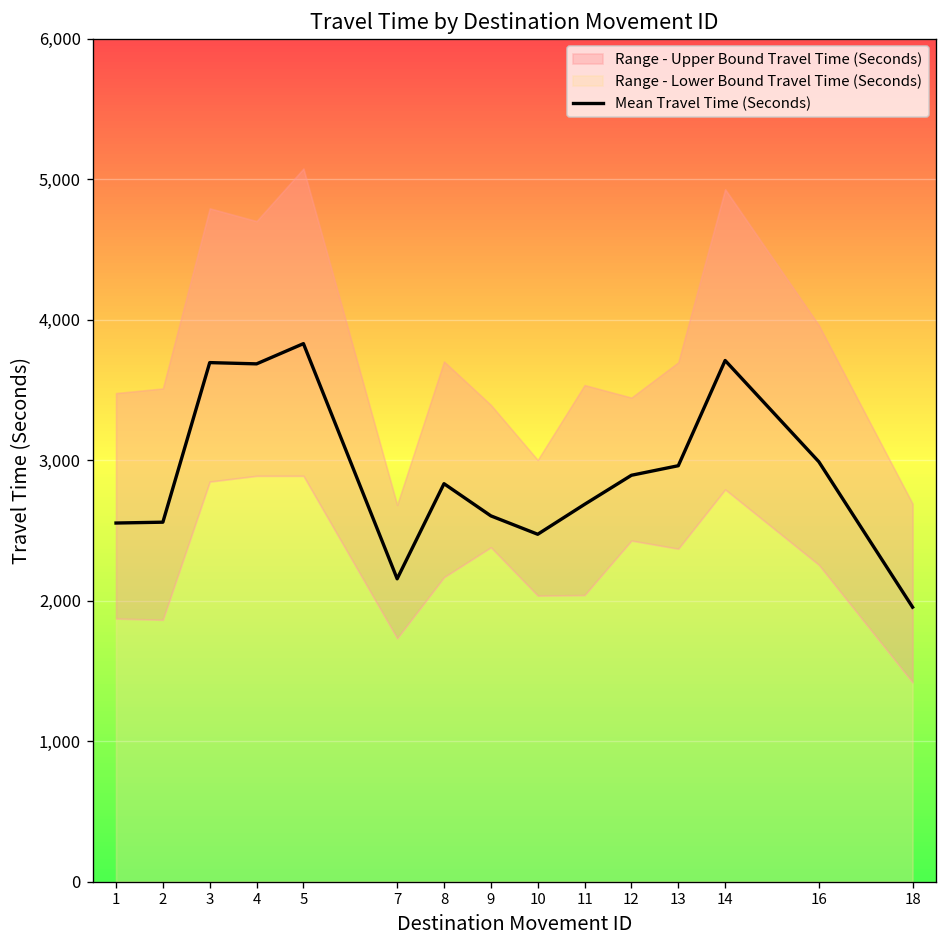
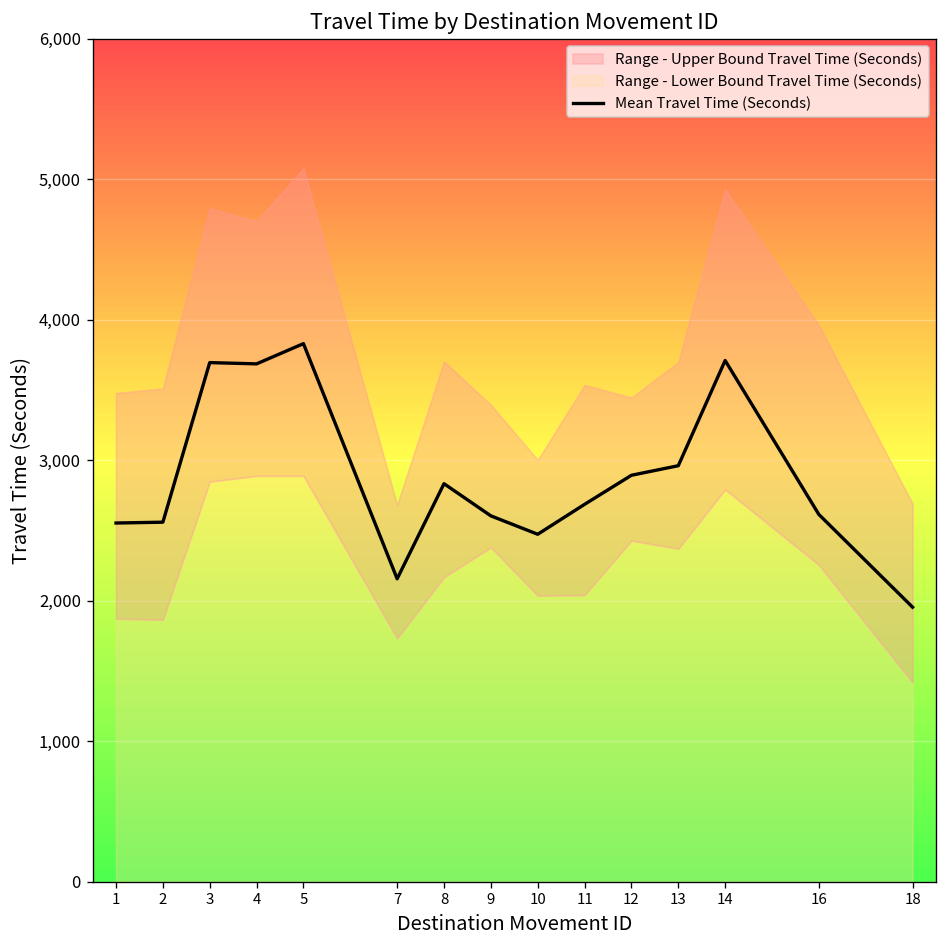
Mean Travel Time (Seconds), 16: 2,990 -> 2,610
